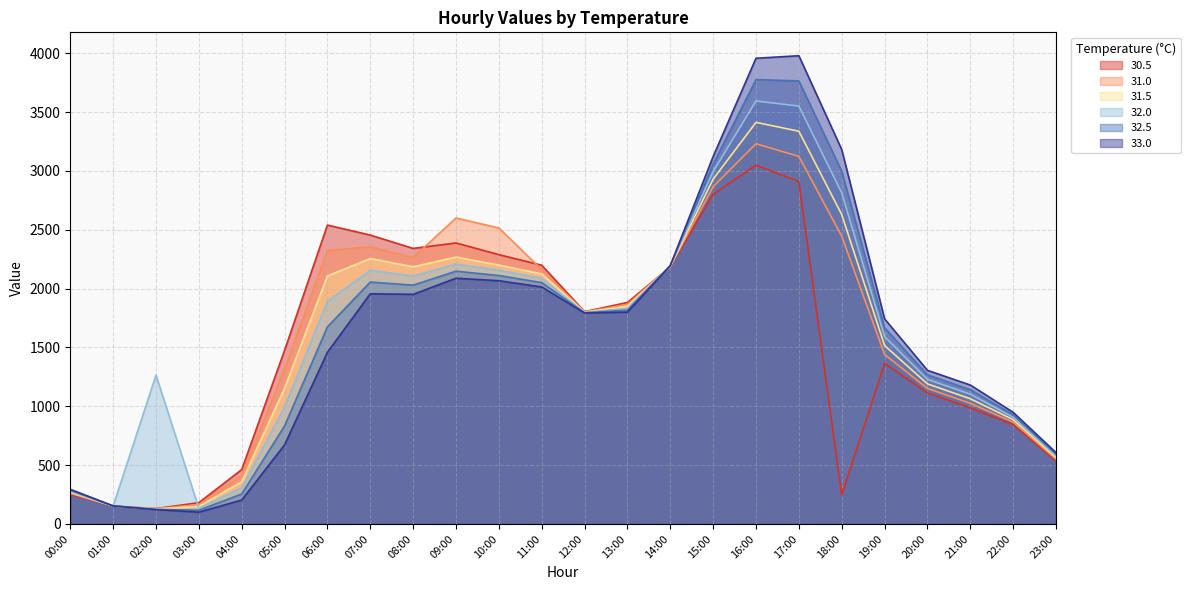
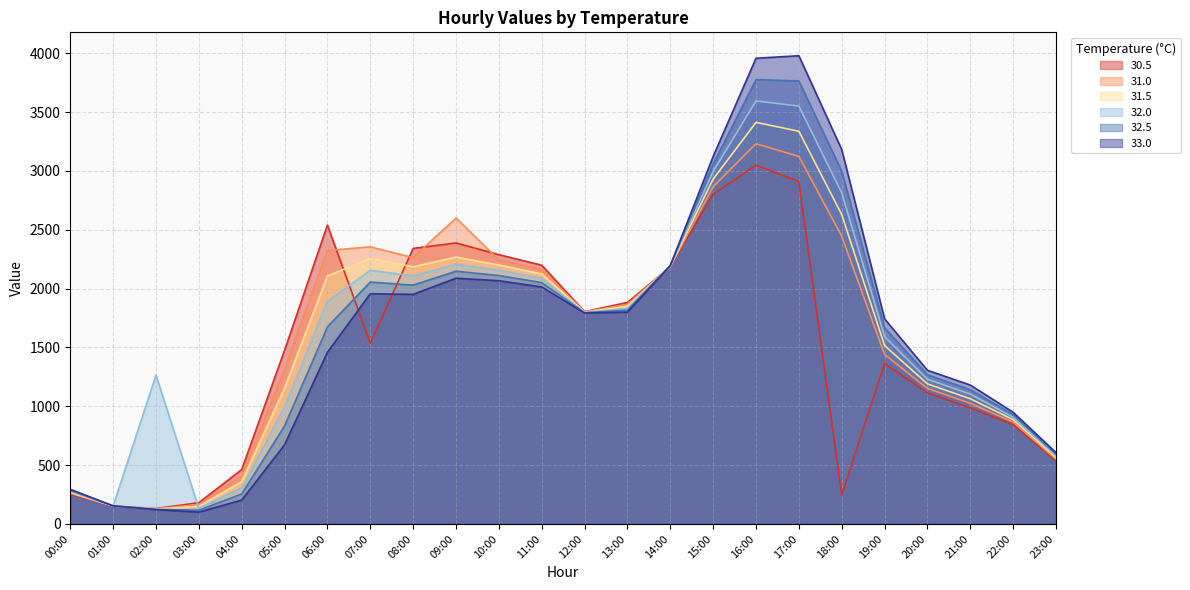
30.5, 07:00: 2450 -> 1540
31.0, 10:00: 2520 -> 2240
